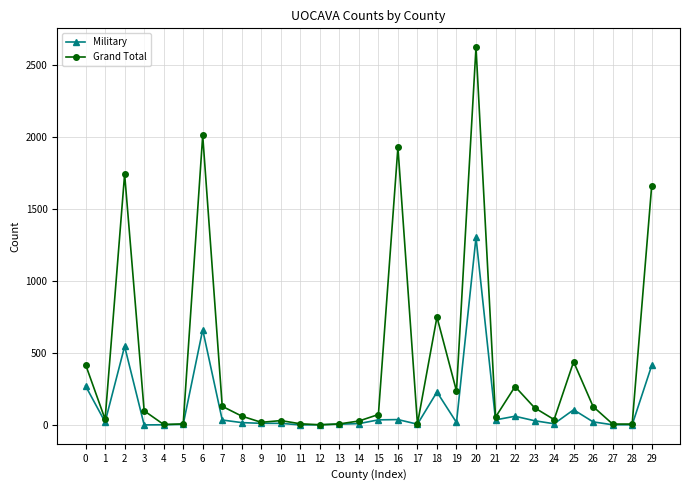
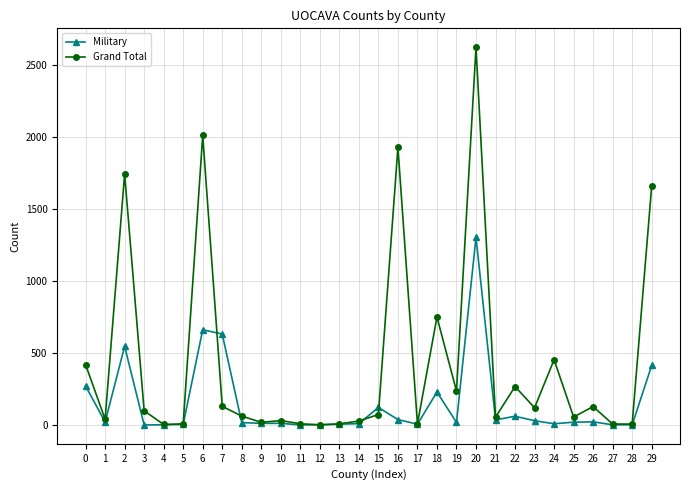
Military, 7: 40 -> 630
Military, 15: 40 -> 120
Grand Total, 24: 40 -> 450
Military, 25: 110 -> 20
Grand Total, 25: 440 -> 60
